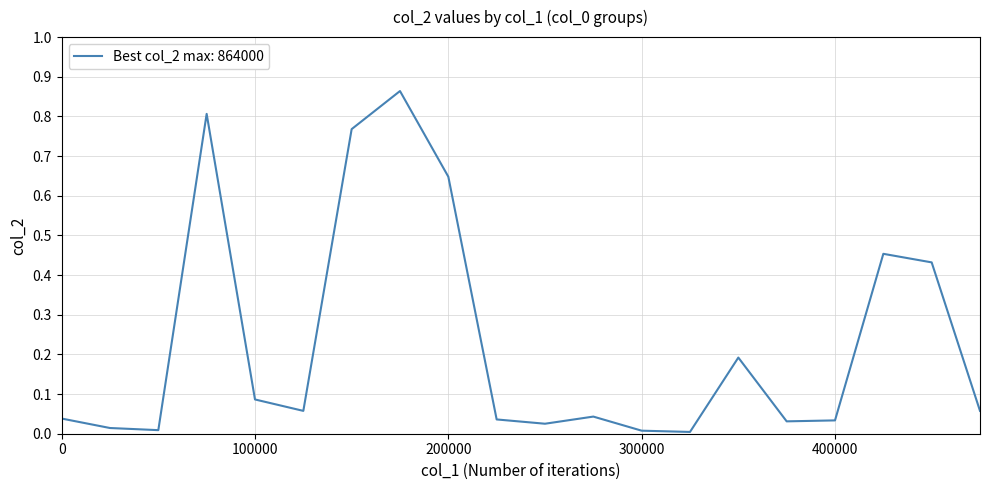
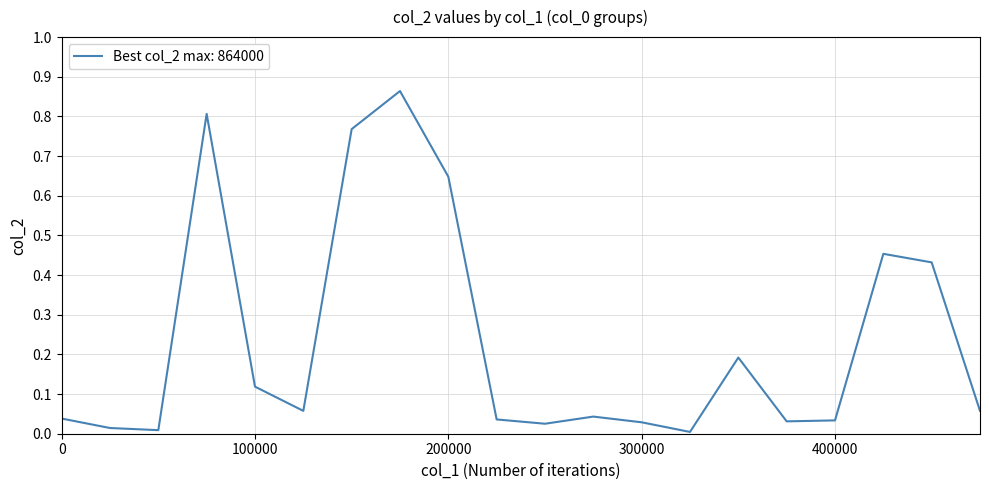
100000: 0.09 -> 0.12
300000: 0.01 -> 0.03
